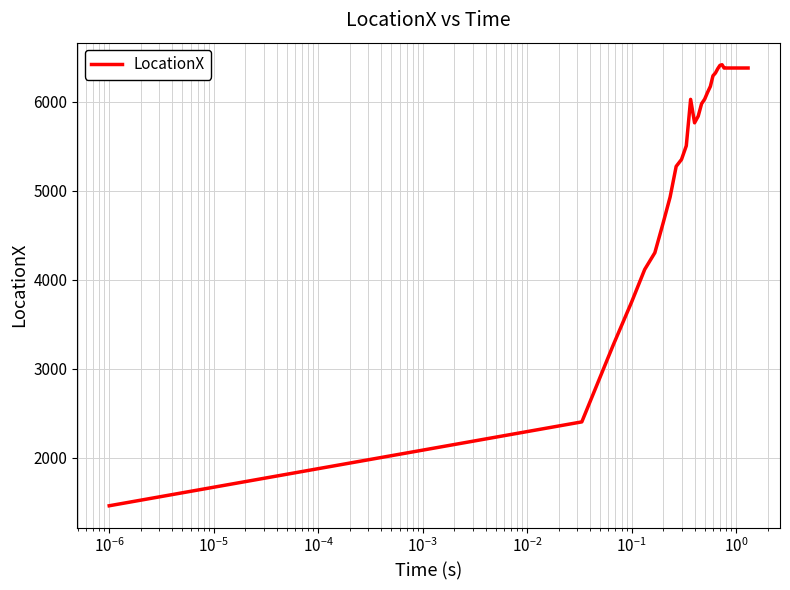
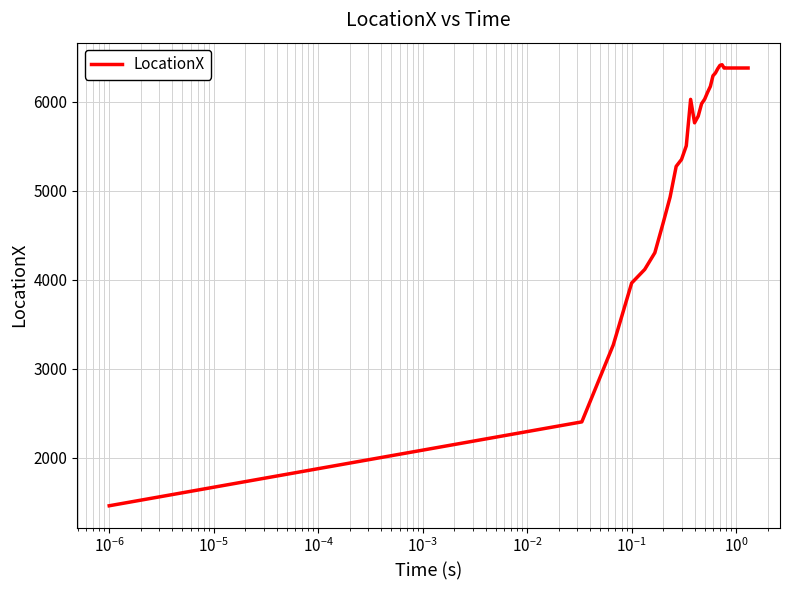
10^-1: 3800 -> 4000
